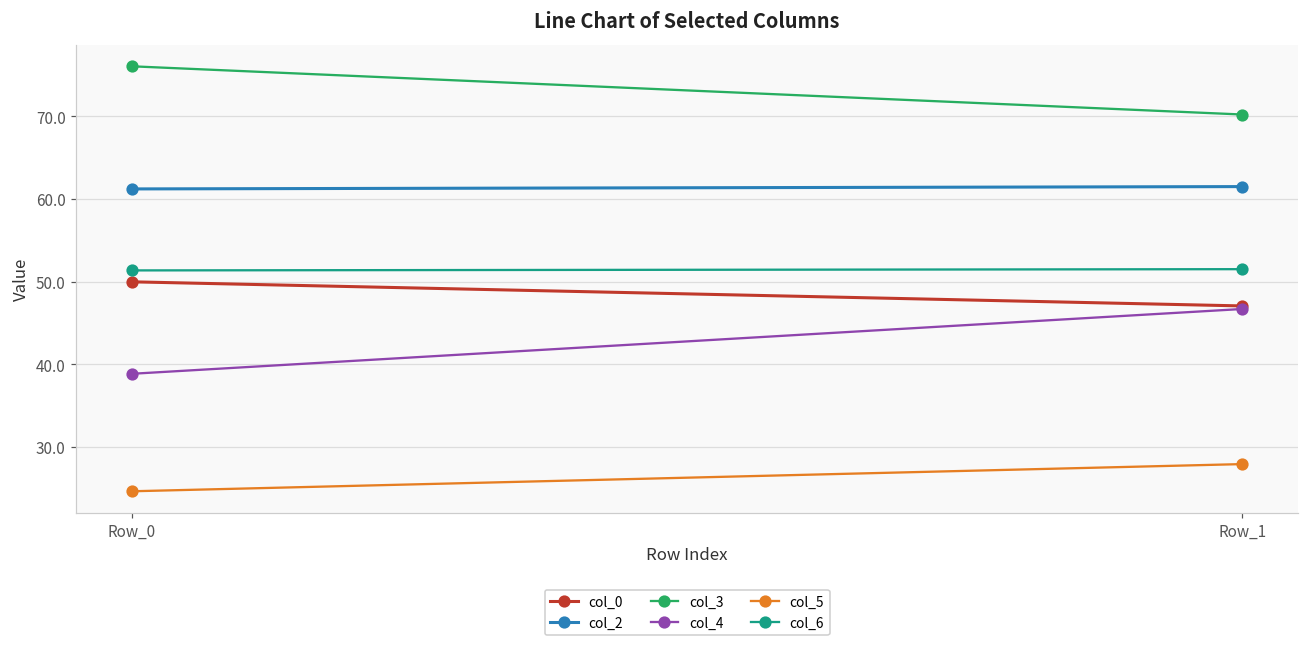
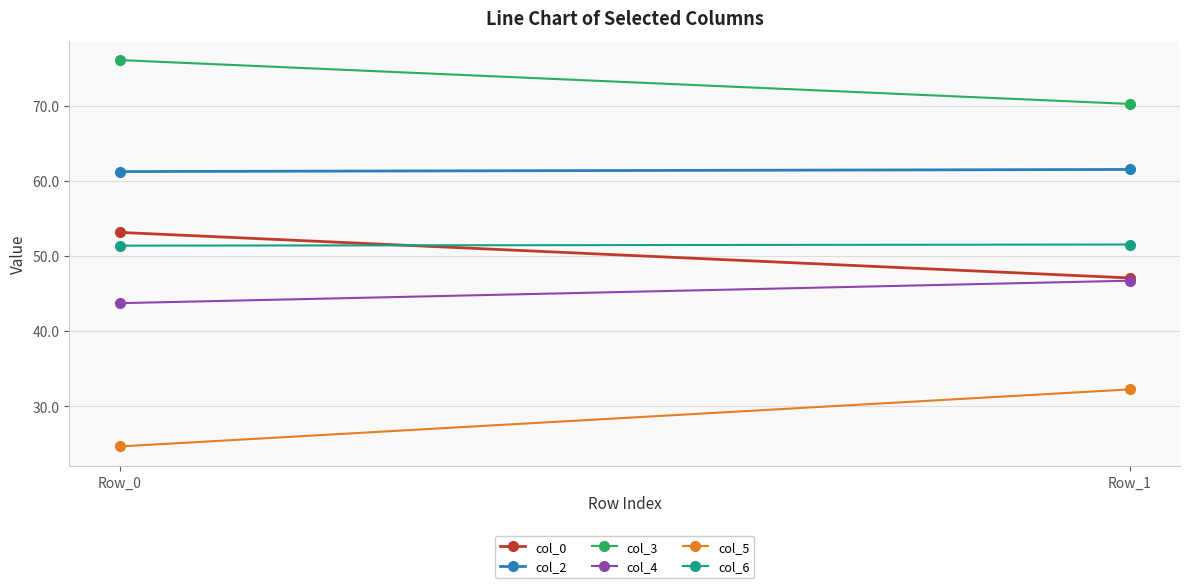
col_0, Row_0: 50 -> 53
col_4, Row_0: 39 -> 44
col_5, Row_1: 28 -> 32
